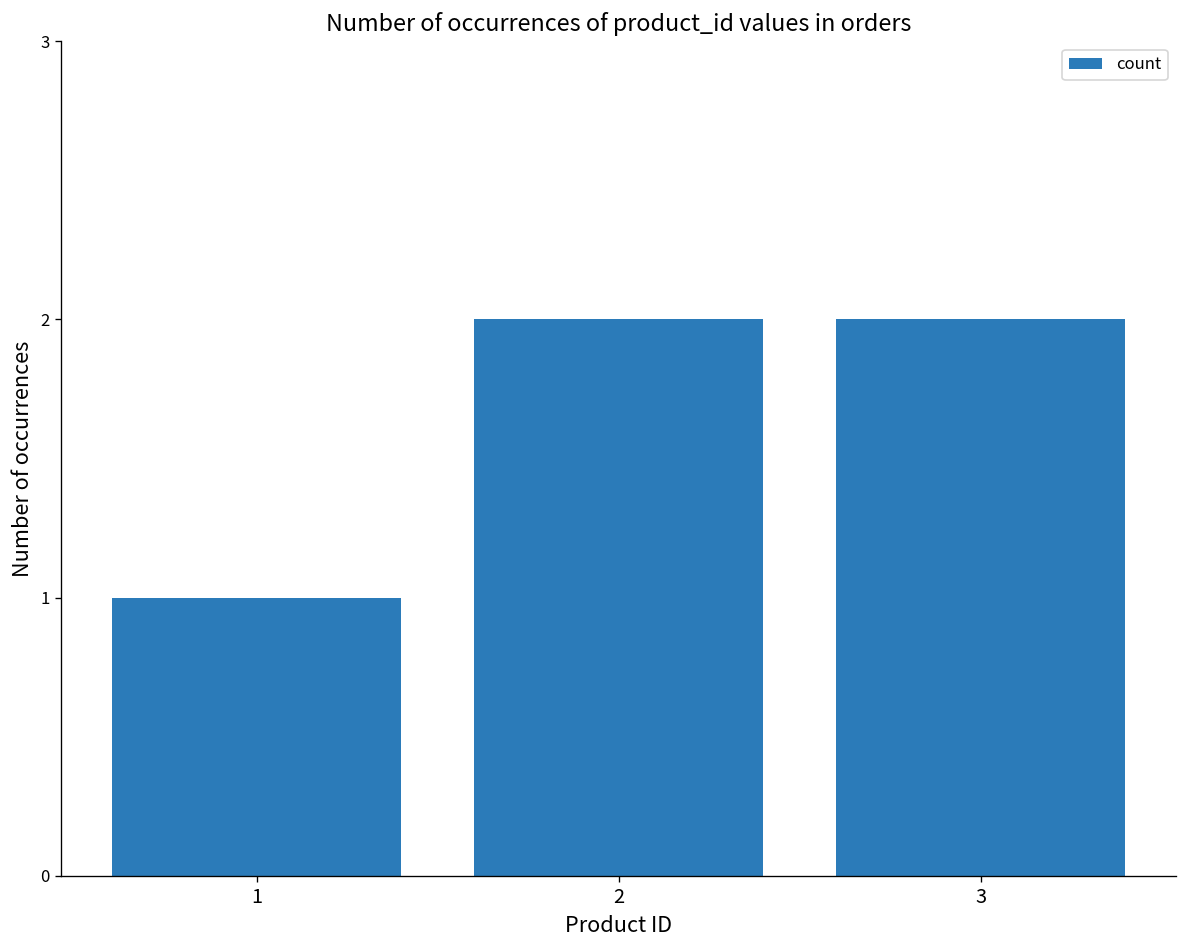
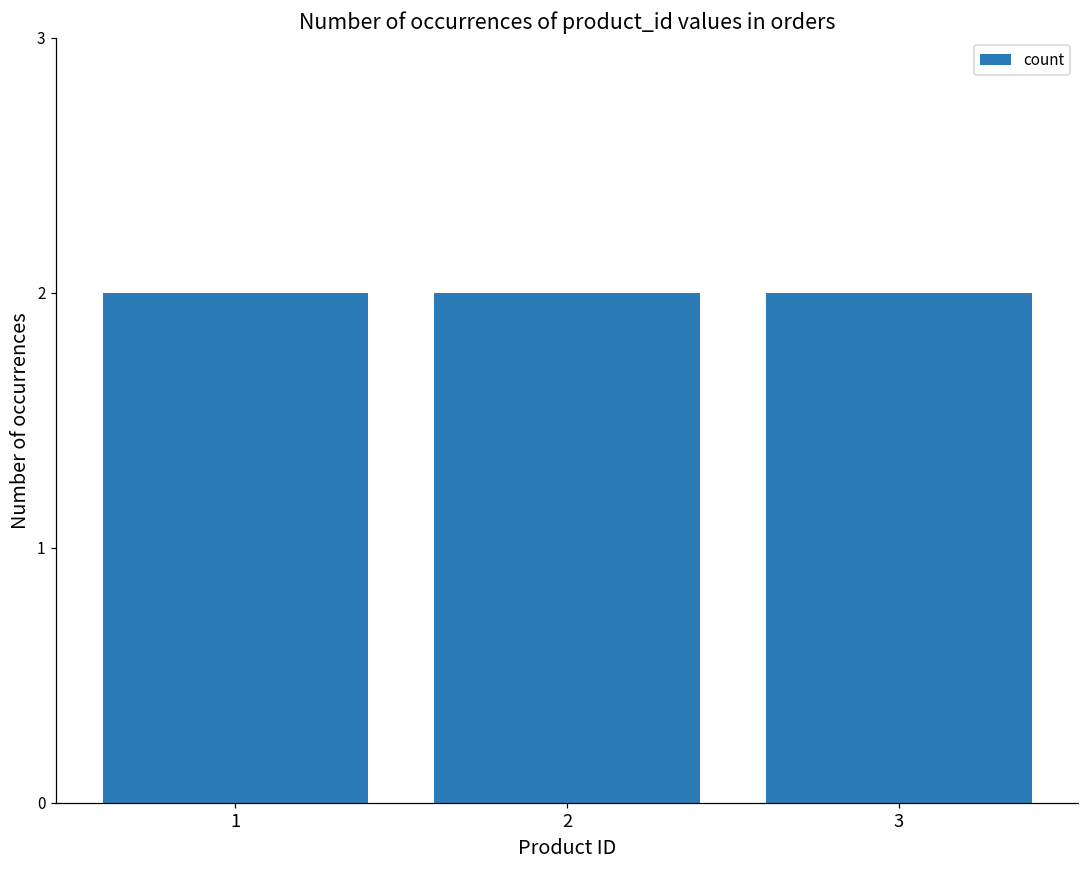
1: 1 -> 2
